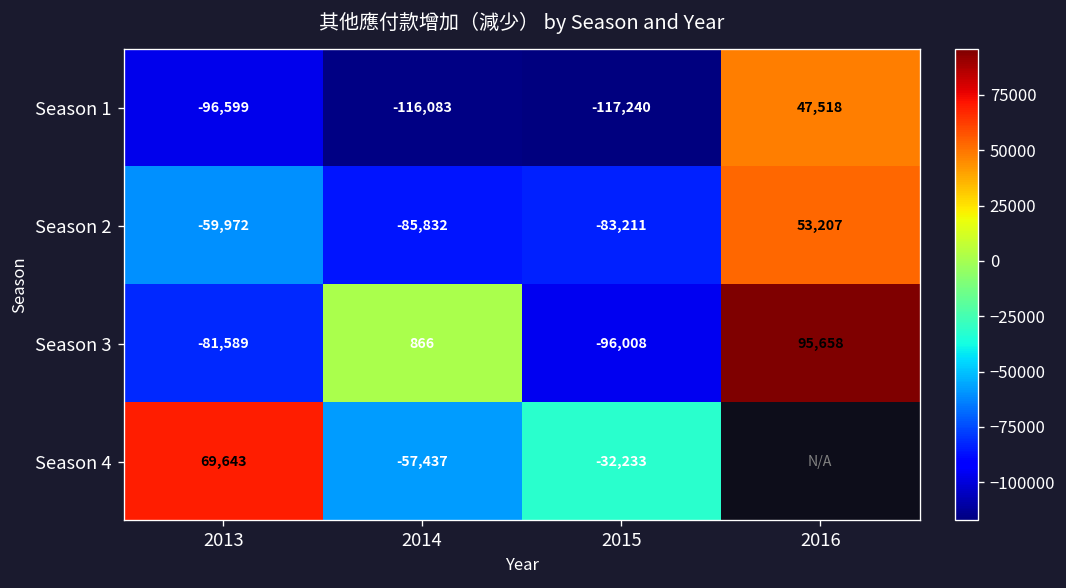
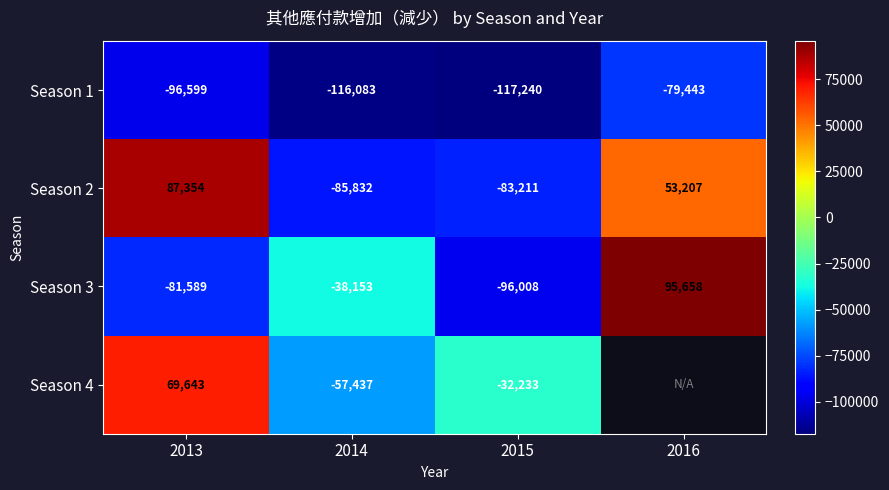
Season 1, 2016: 47,518 -> -79,443
Season 2, 2013: -59,972 -> 87,354
Season 3, 2014: 866 -> -38,153
